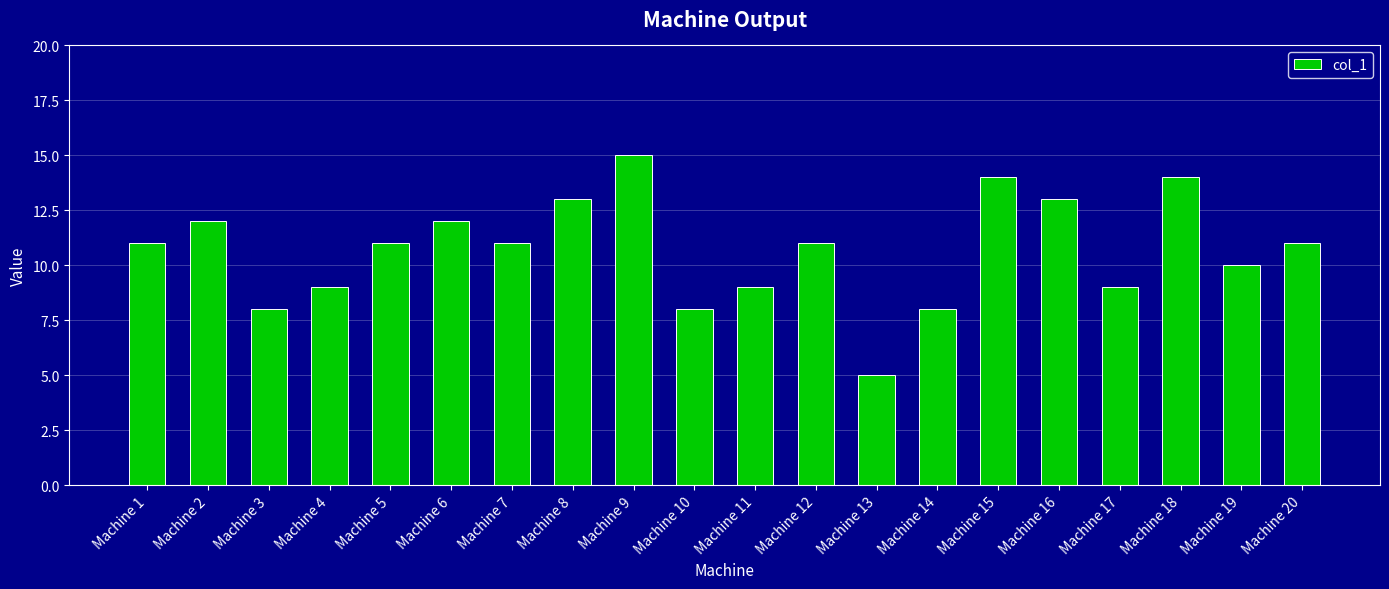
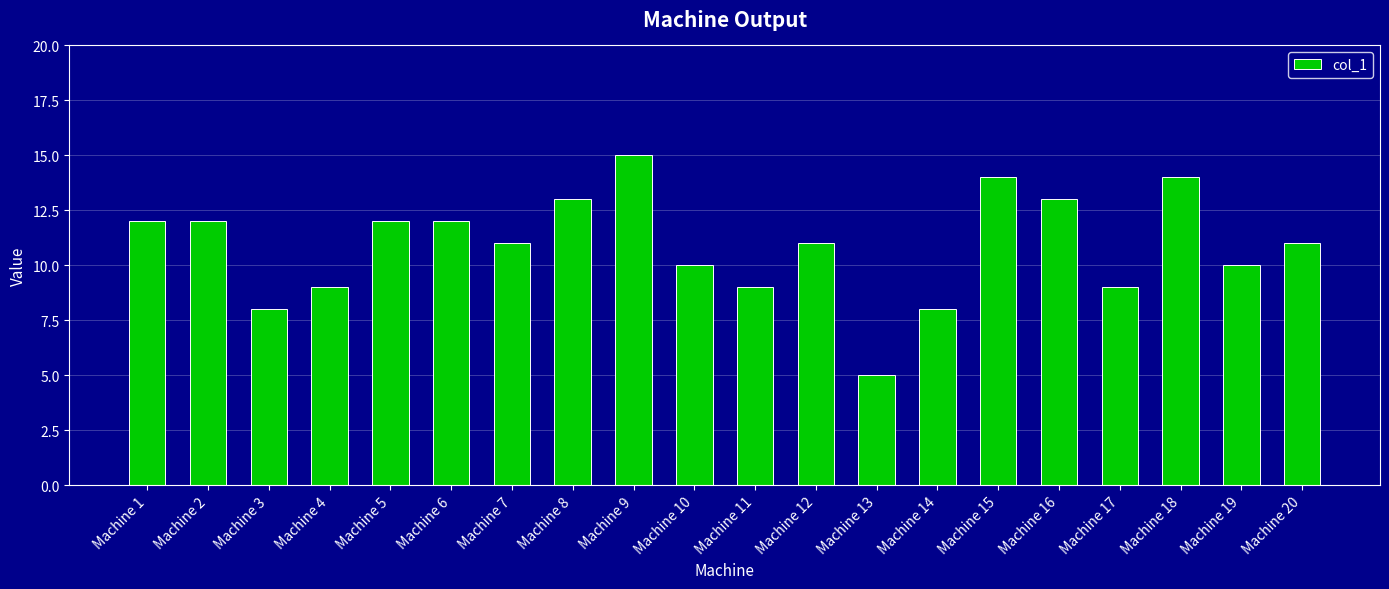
Machine 1: 11 -> 12
Machine 5: 11 -> 12
Machine 10: 8 -> 10
